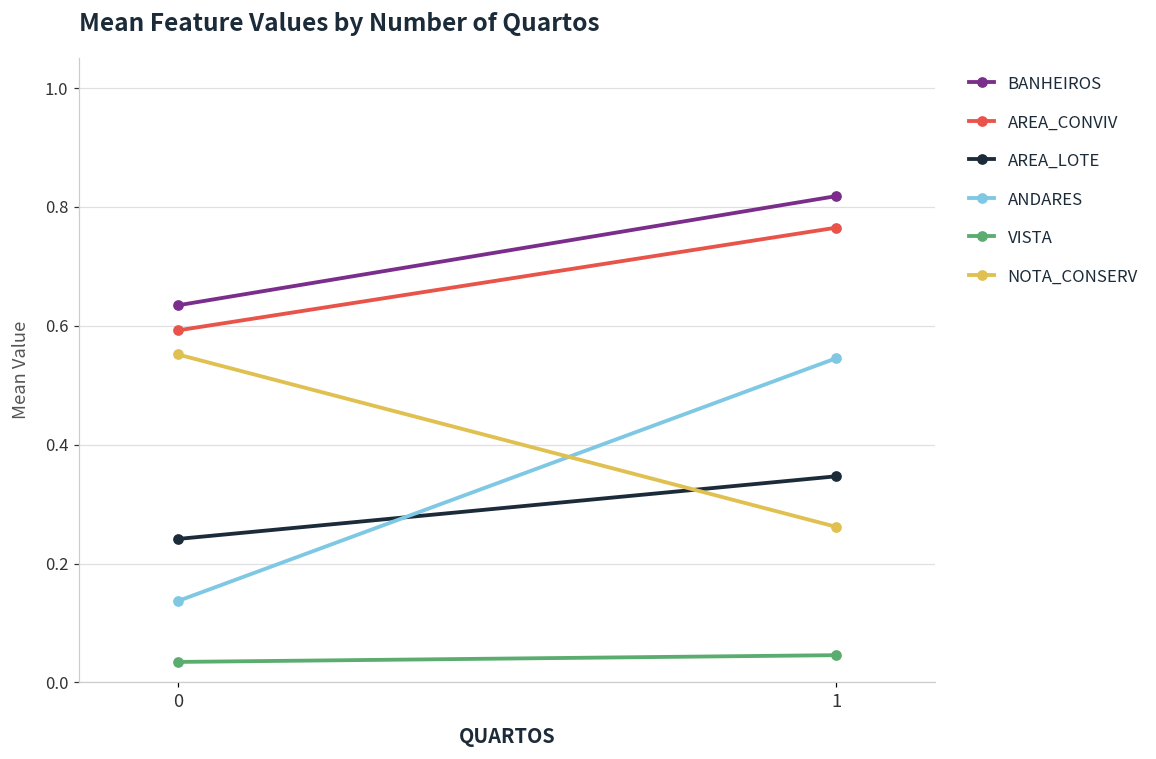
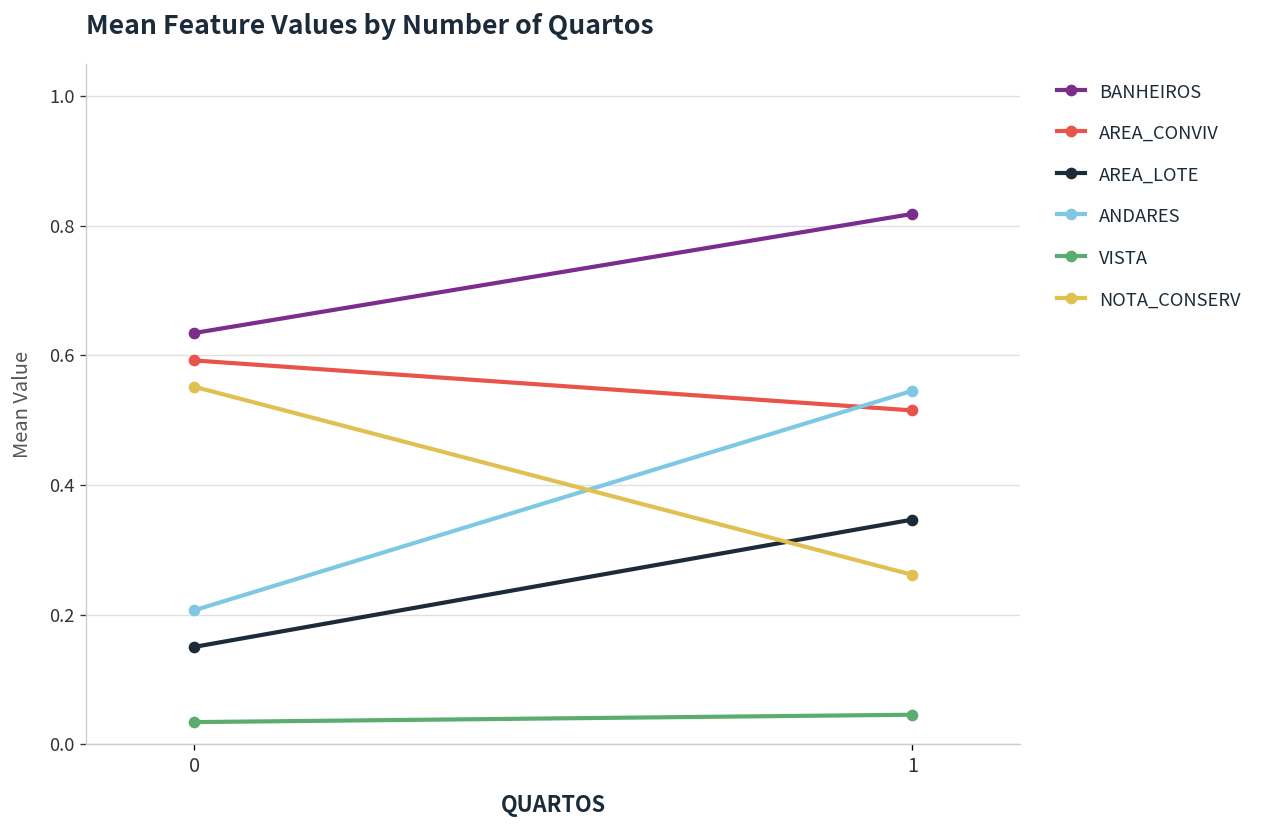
AREA_LOTE, 0: 0.24 -> 0.15
ANDARES, 0: 0.14 -> 0.21
AREA_CONVIV, 1: 0.77 -> 0.52
